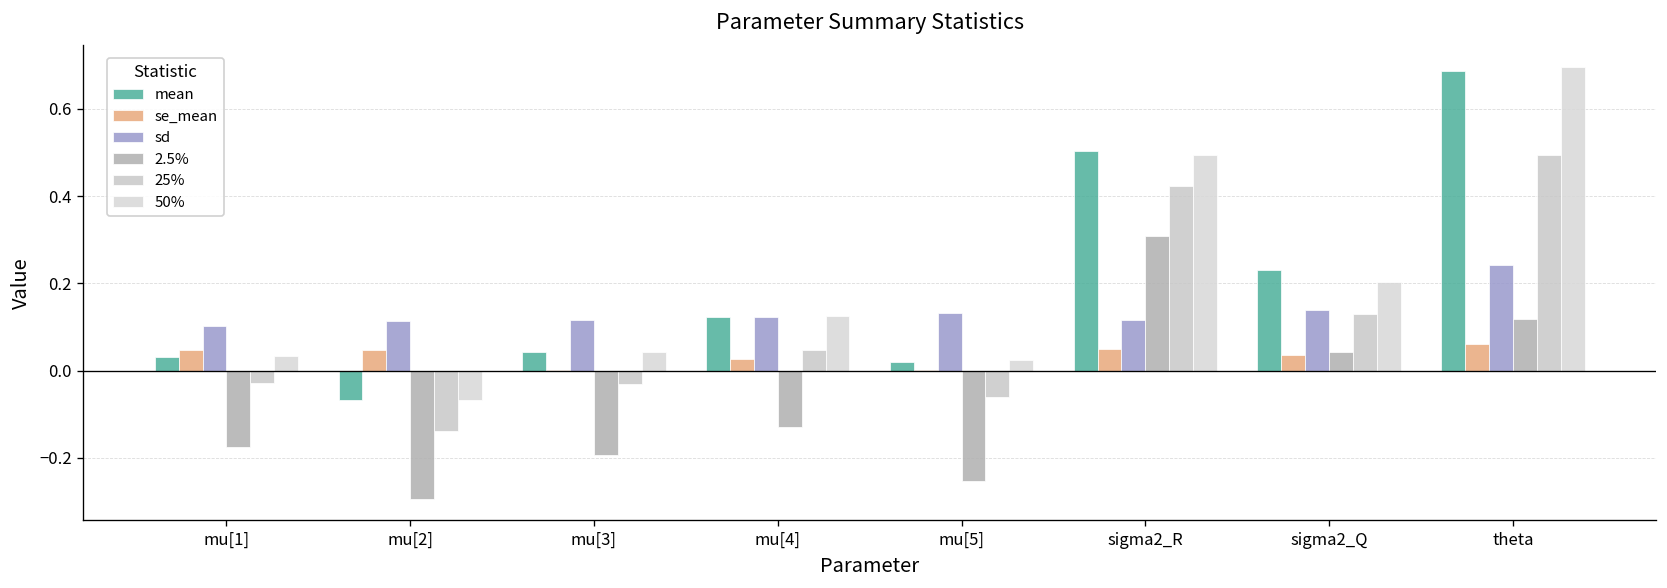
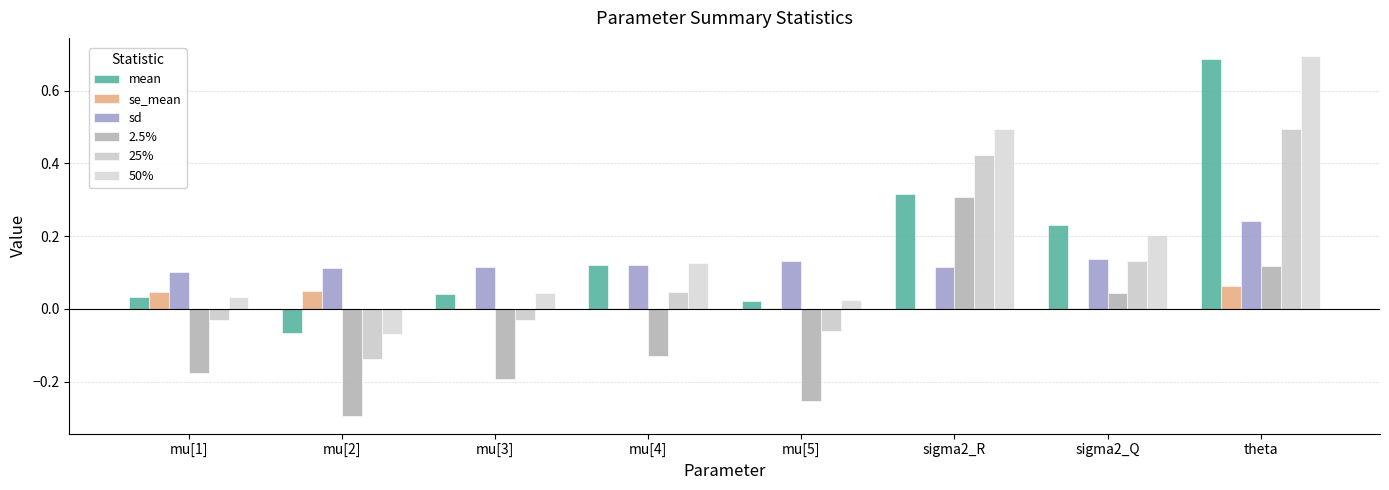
se_mean, mu[4]: 0.03 -> 0.00
mean, sigma2_R: 0.50 -> 0.31
se_mean, sigma2_R: 0.05 -> 0.00
se_mean, sigma2_Q: 0.03 -> 0.00
